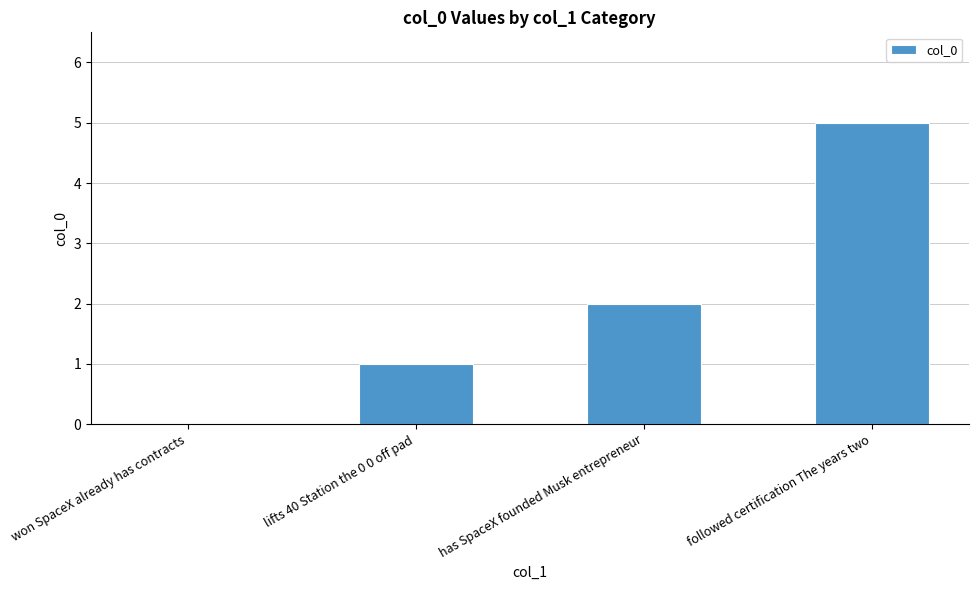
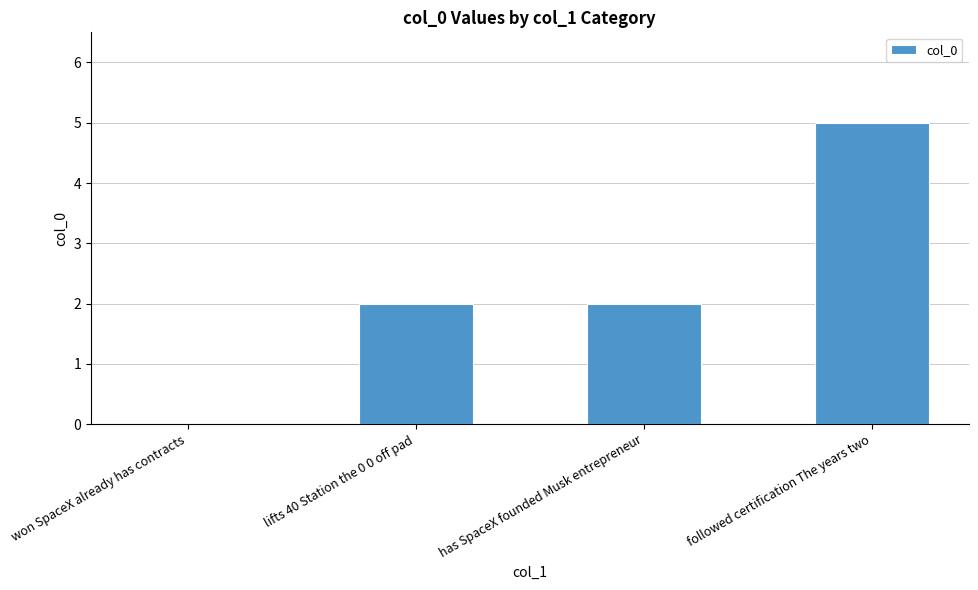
lifts 40 Station the 0 0 off pad: 1 -> 2
